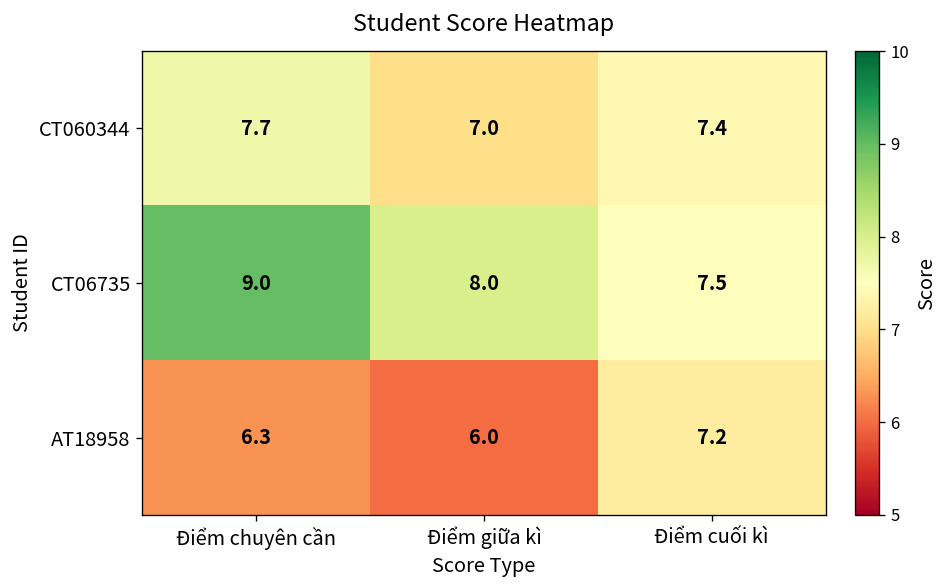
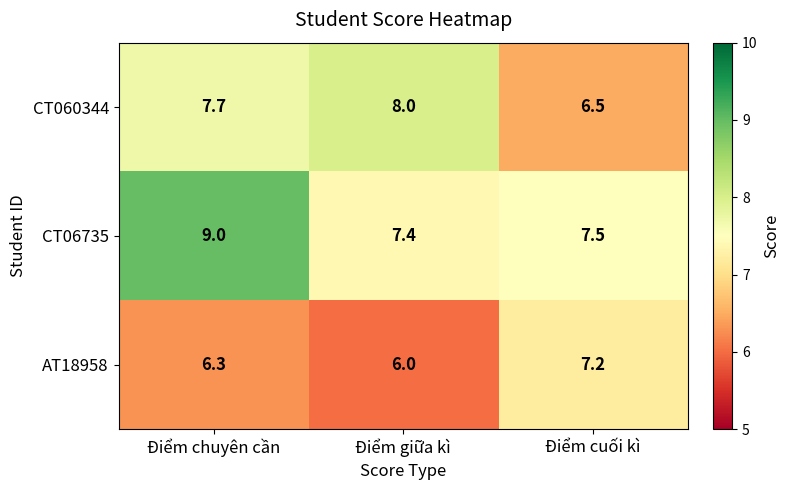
CT060344, Điểm giữa kì: 7.0 -> 8.0
CT060344, Điểm cuối kì: 7.4 -> 6.5
CT06735, Điểm giữa kì: 8.0 -> 7.4
